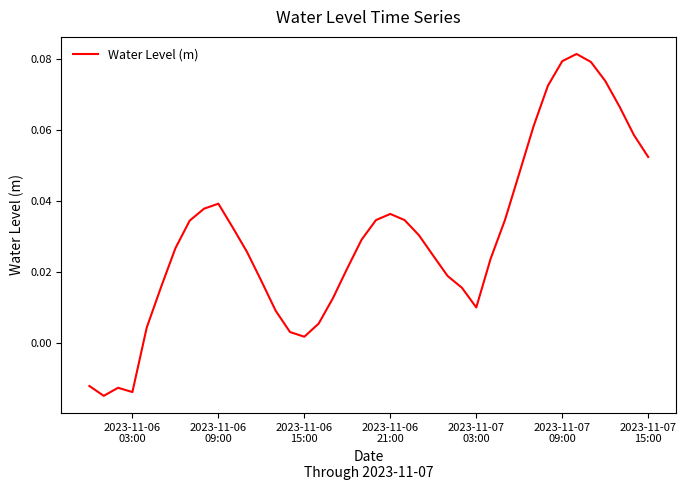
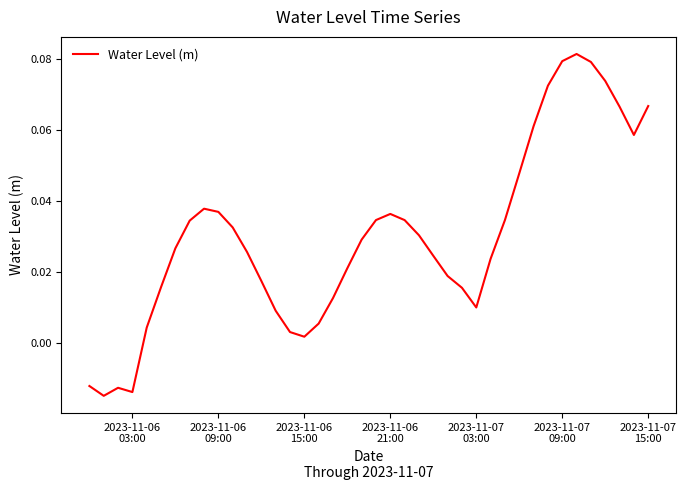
2023-11-06 09:00: 0.039 -> 0.037
2023-11-07 15:00: 0.052 -> 0.067
